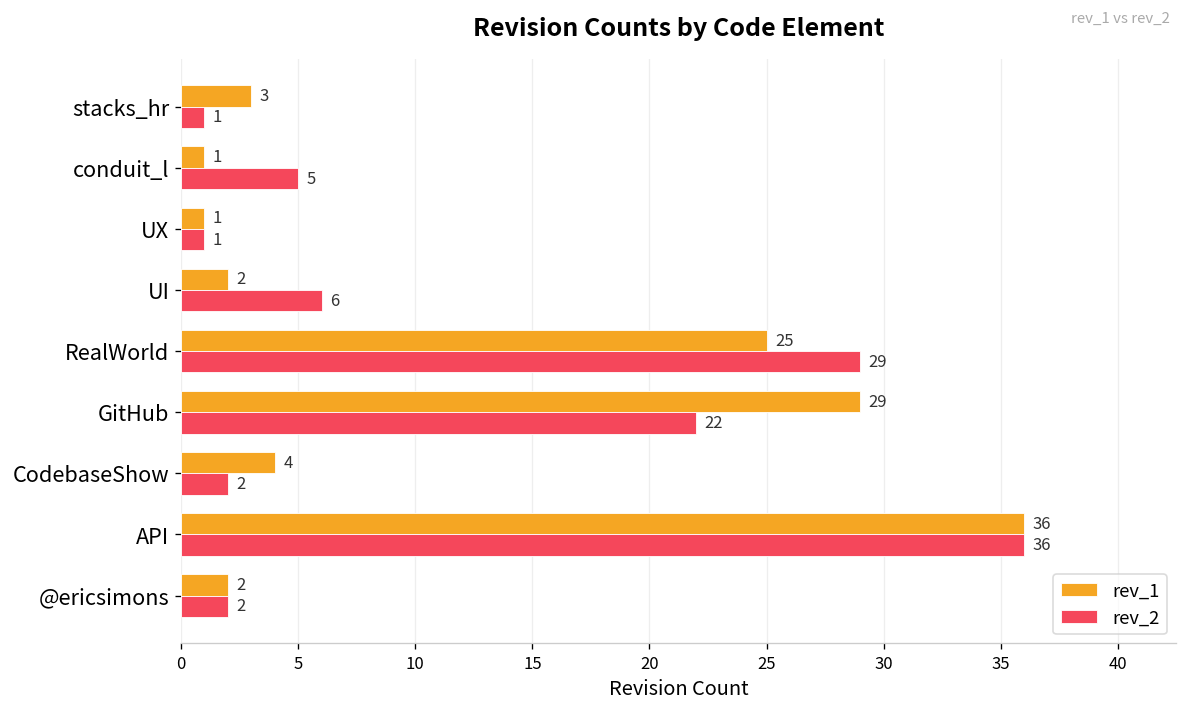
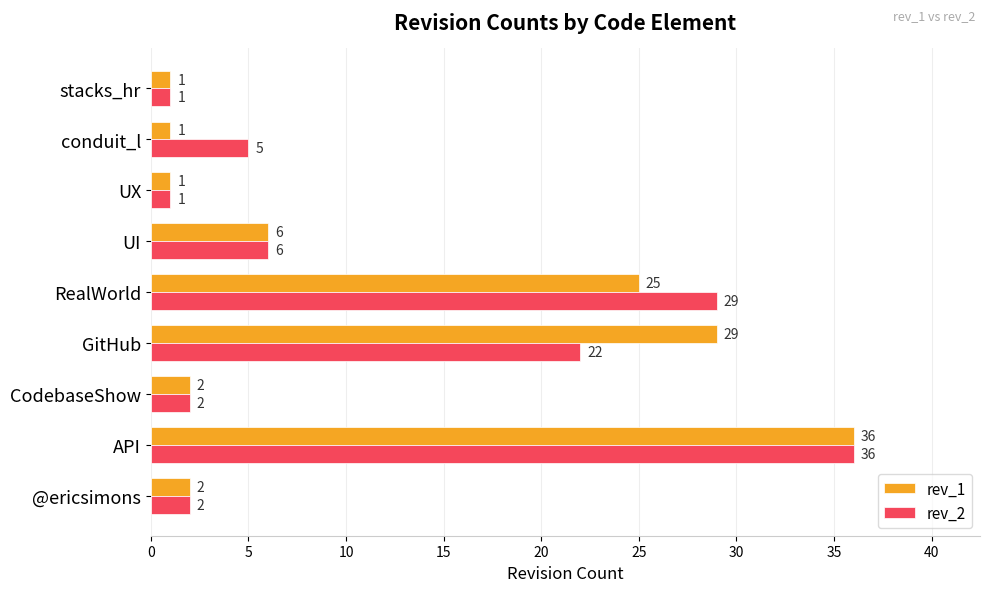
rev_1, stacks_hr: 3 -> 1
rev_1, UI: 2 -> 6
rev_1, CodebaseShow: 4 -> 2
